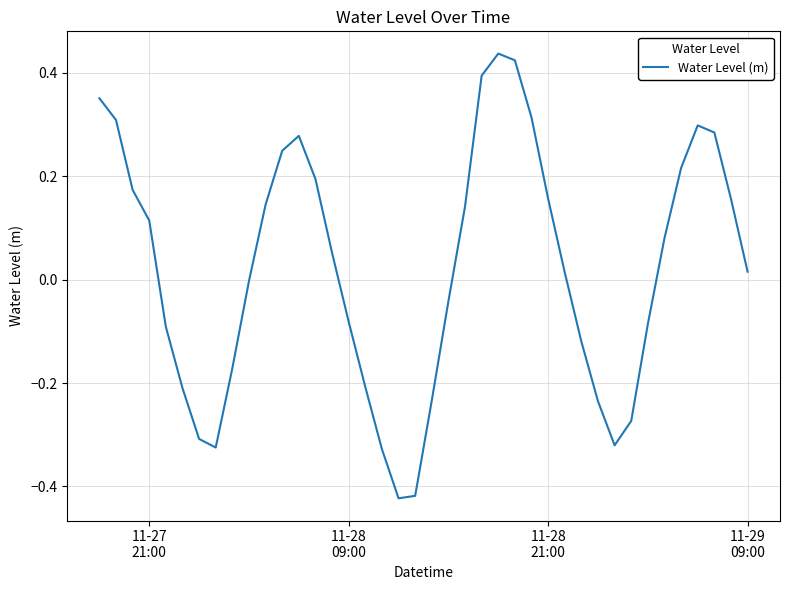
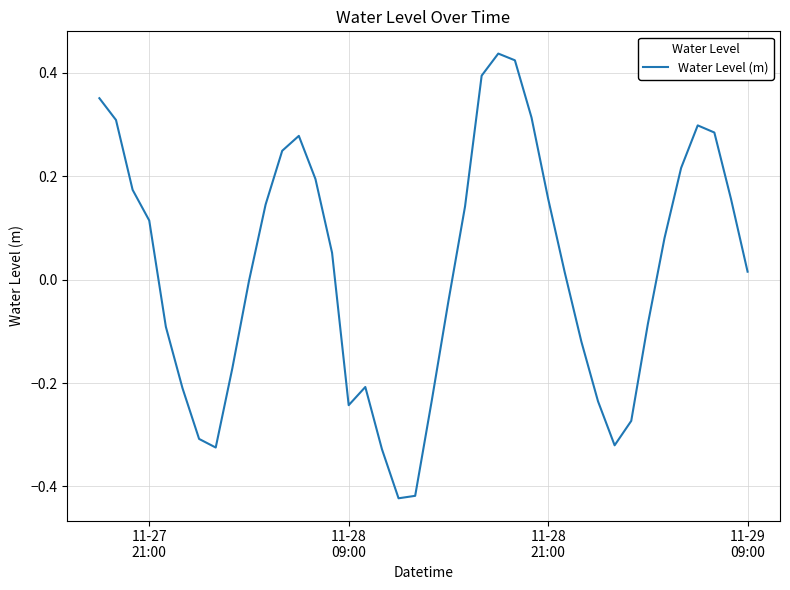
11-28 09:00: -0.08 -> -0.24
